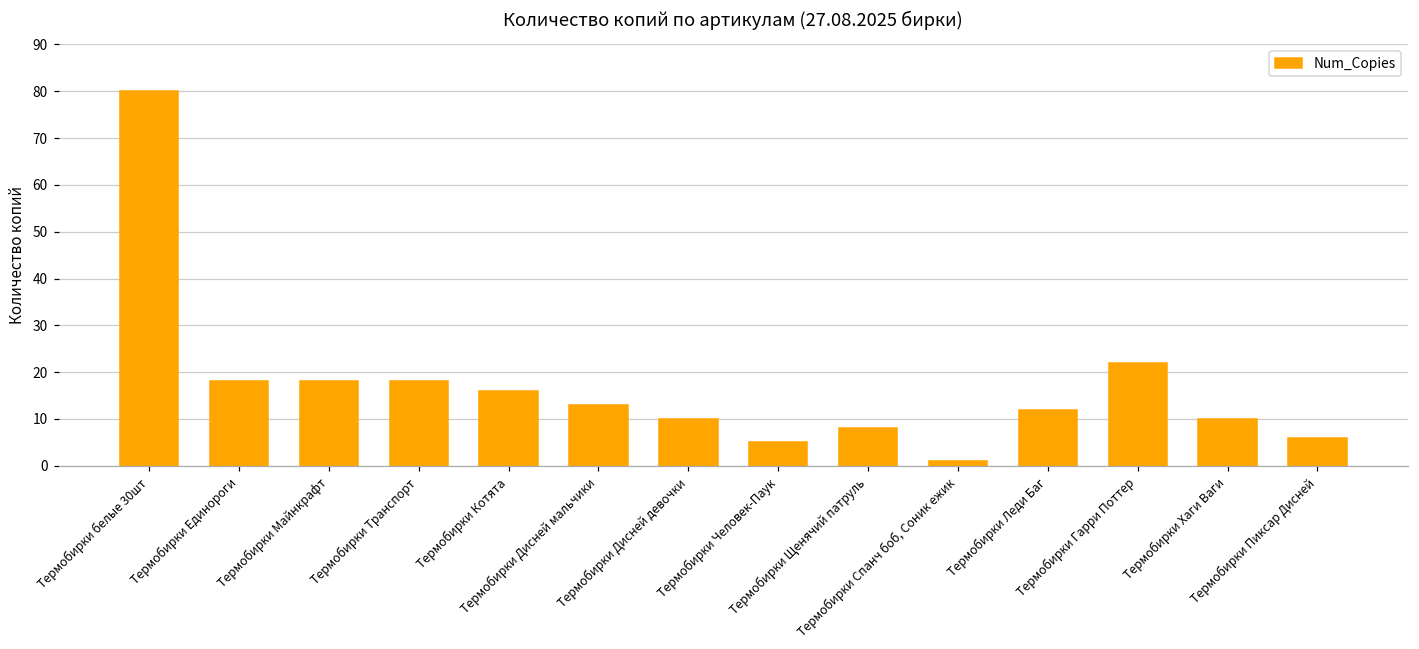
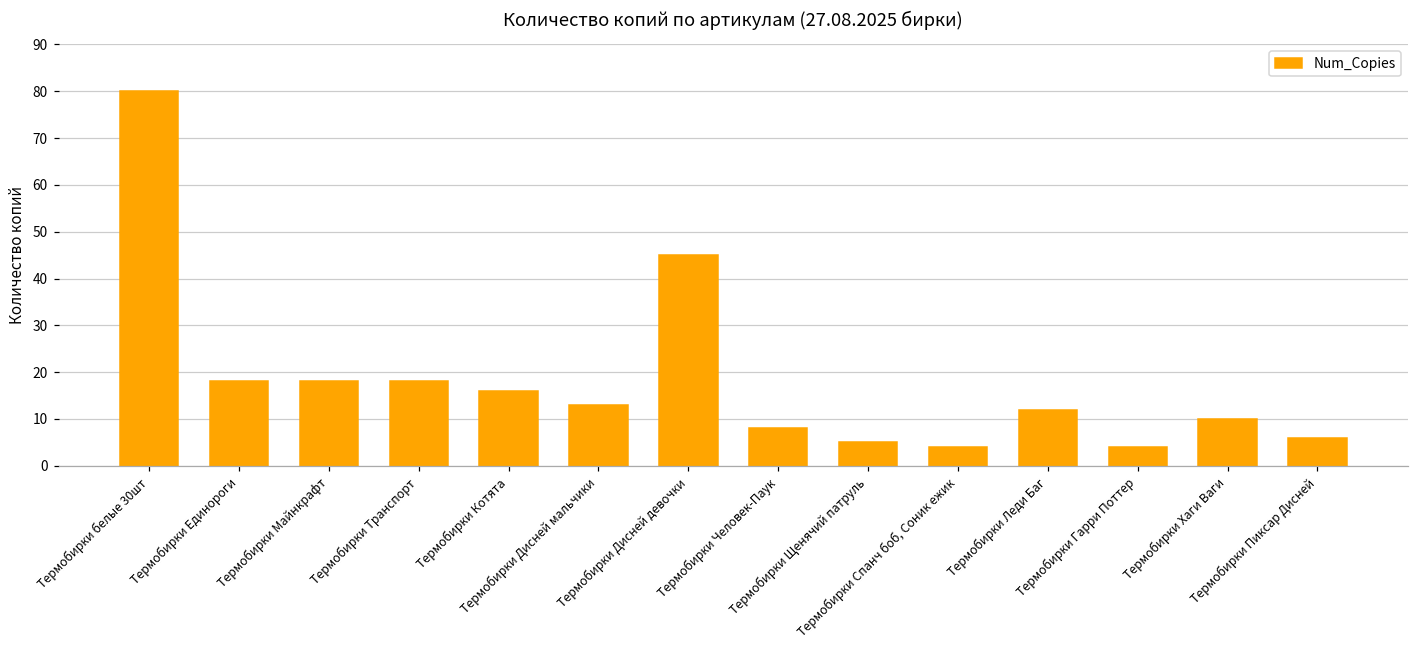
Термобирки Дисней девочки: 10 -> 45
Термобирки Человек-Паук: 5 -> 8
Термобирки Щенячий патруль: 8 -> 5
Термобирки Спанч боб, Соник ежик: 1 -> 4
Термобирки Гарри Поттер: 22 -> 4
